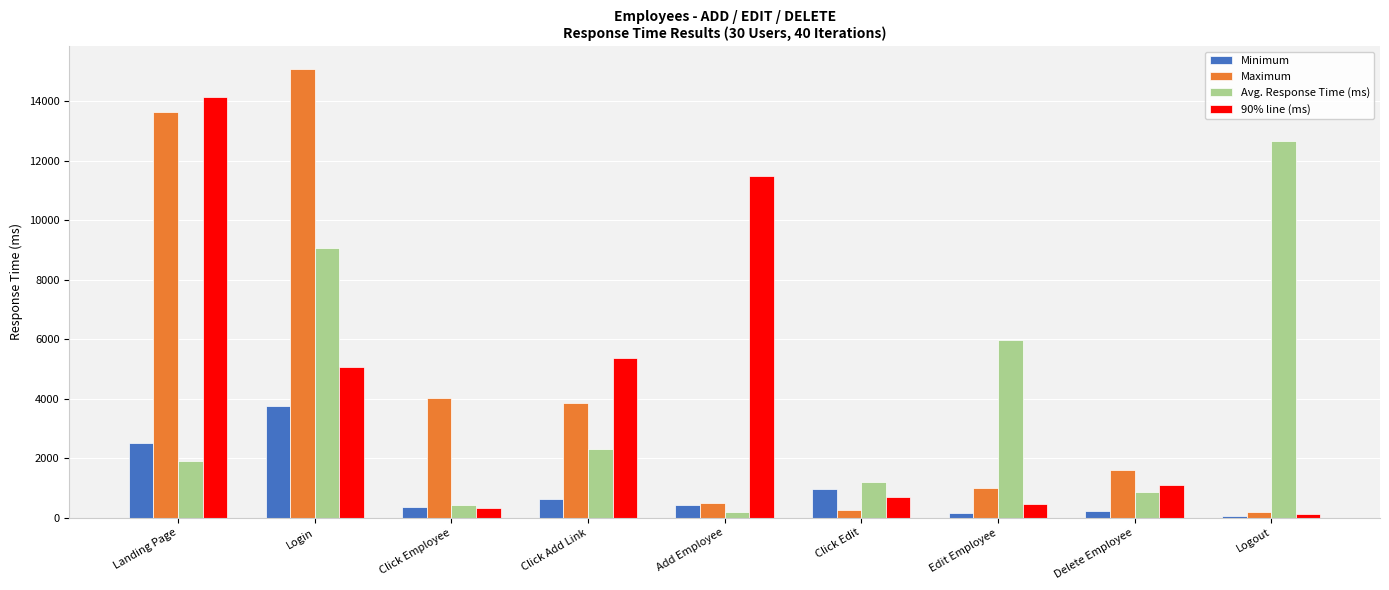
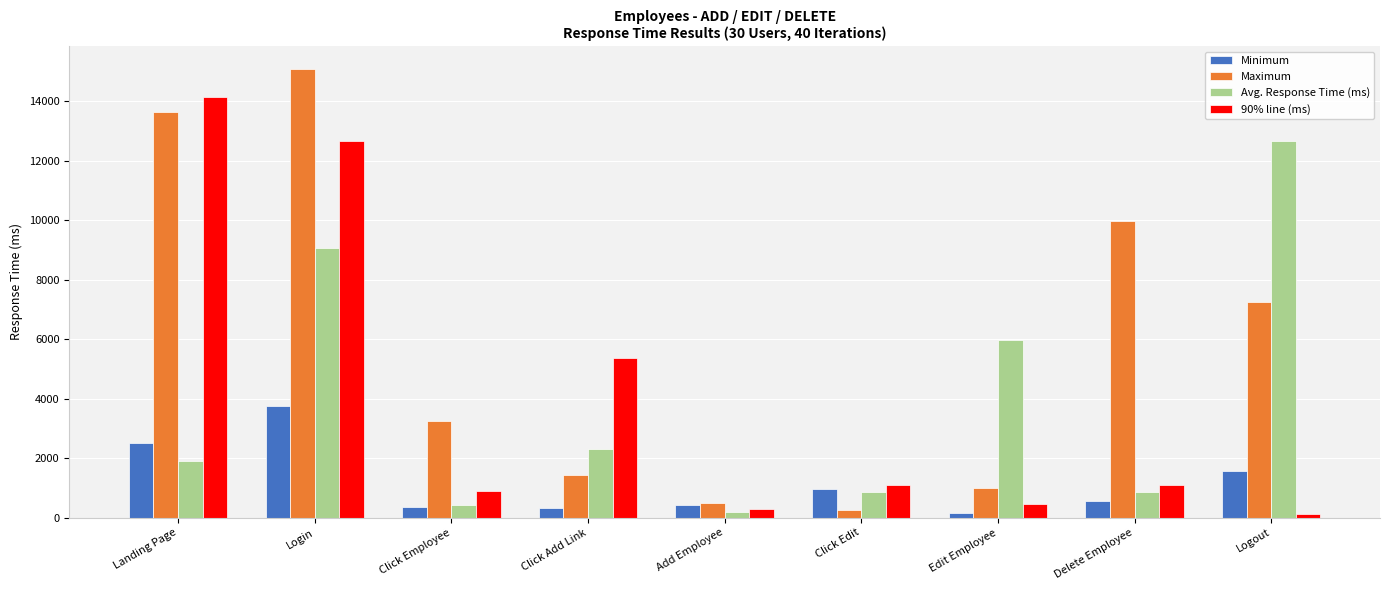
90% line (ms), Login: 5100 -> 12700
Maximum, Click Employee: 4000 -> 3200
90% line (ms), Click Employee: 300 -> 900
Minimum, Click Add Link: 600 -> 300
Maximum, Click Add Link: 3800 -> 1400
90% line (ms), Add Employee: 11500 -> 300
Avg. Response Time (ms), Click Edit: 1200 -> 900
90% line (ms), Click Edit: 700 -> 1100
Minimum, Delete Employee: 200 -> 600
Maximum, Delete Employee: 1600 -> 10000
Minimum, Logout: 0 -> 1600
Maximum, Logout: 200 -> 7200
